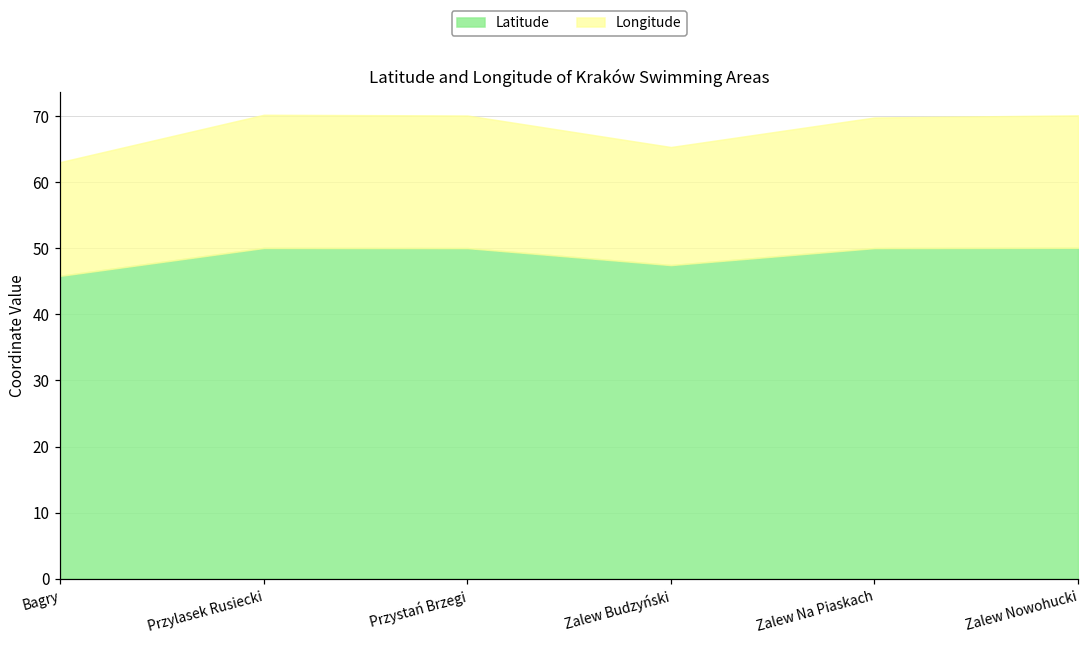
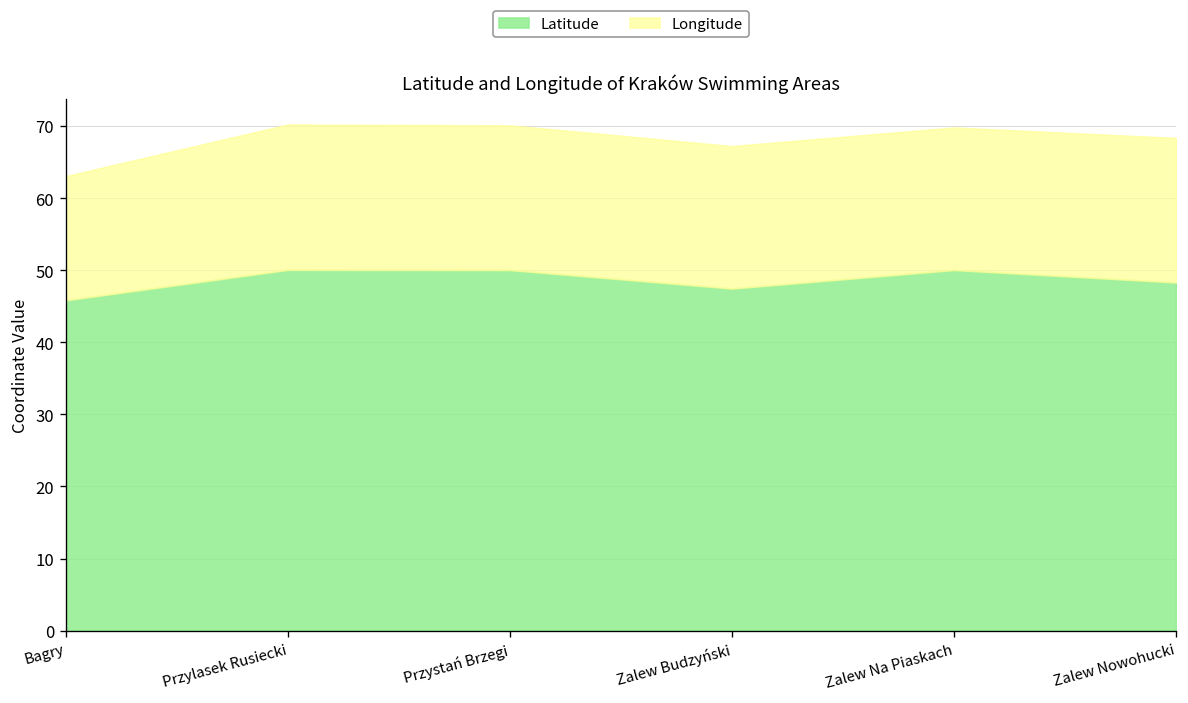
Longitude, Zalew Budzyński: 18 -> 20
Latitude, Zalew Nowohucki: 50 -> 48
